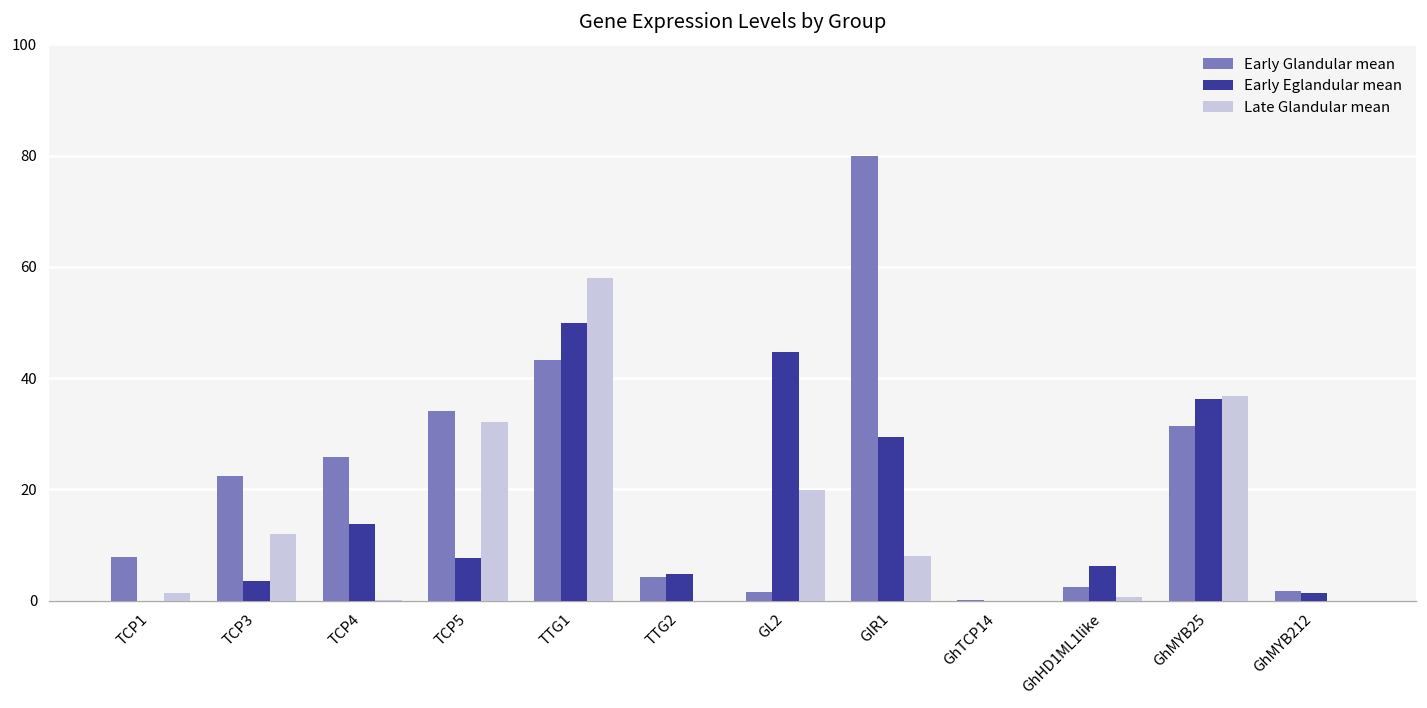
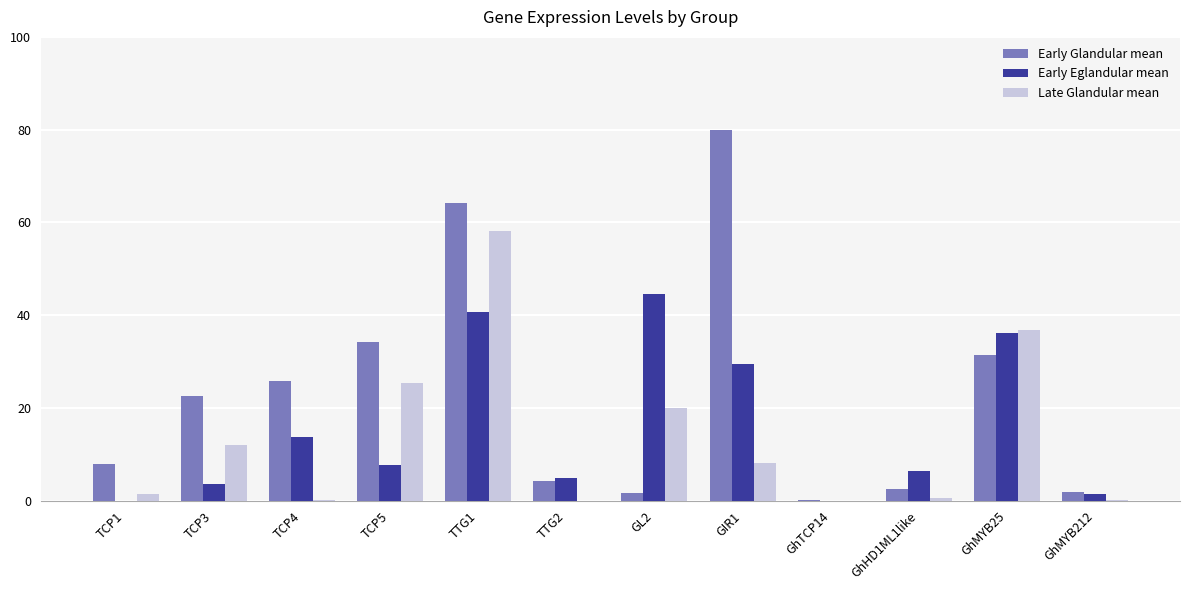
Late Glandular mean, TCP5: 32 -> 25
Early Glandular mean, TTG1: 43 -> 64
Early Eglandular mean, TTG1: 50 -> 41
